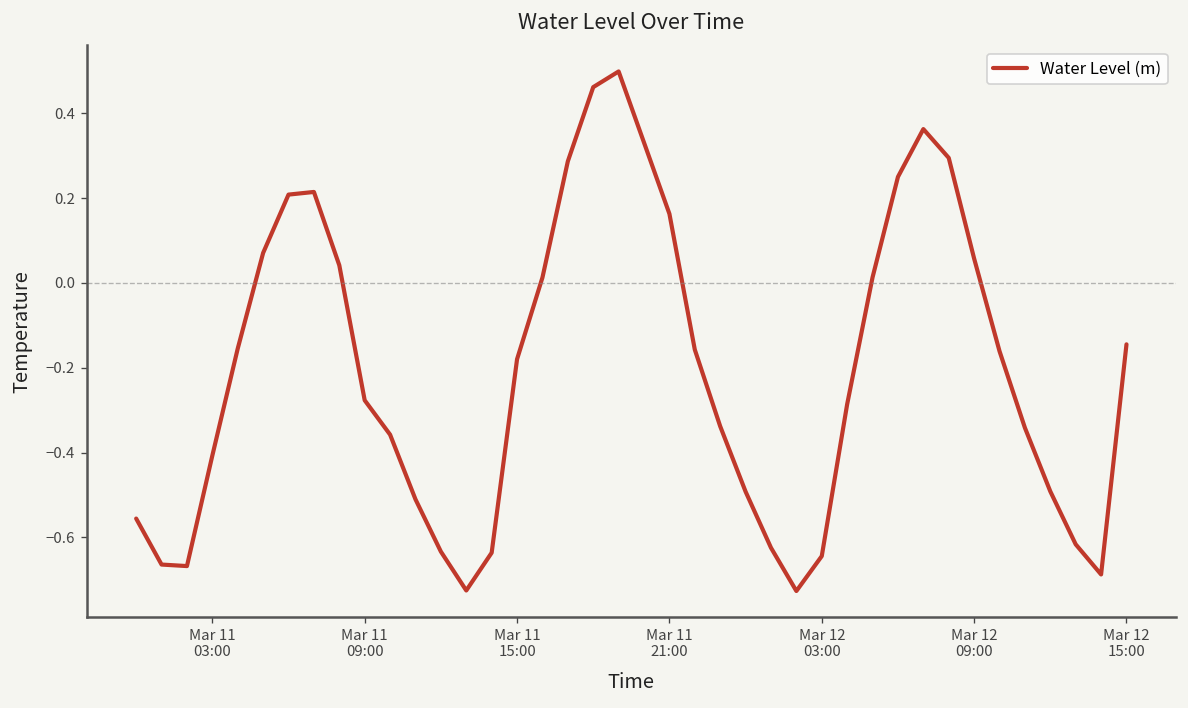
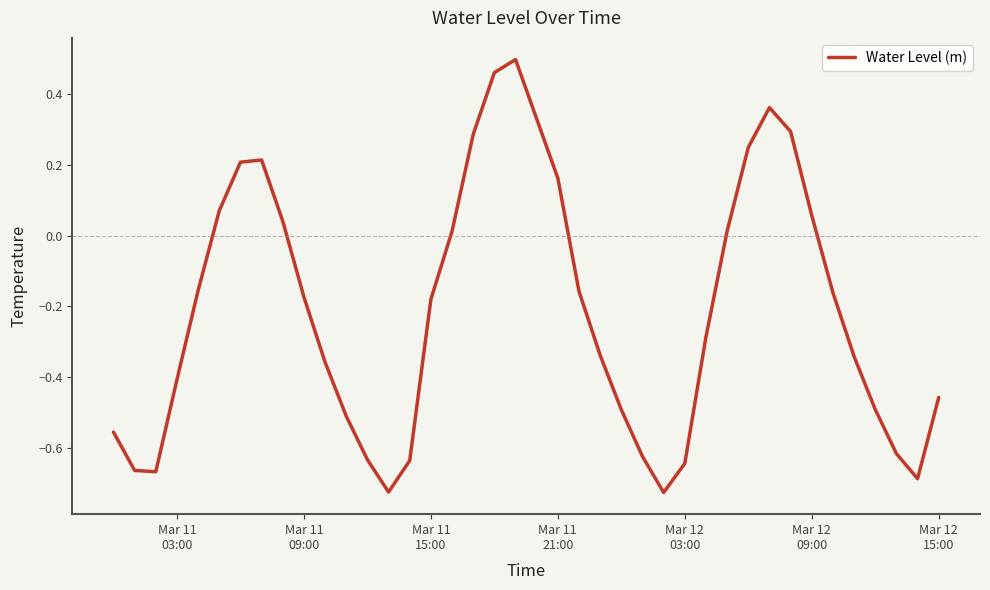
Mar 11 09:00: -0.28 -> -0.17
Mar 12 15:00: -0.14 -> -0.46
